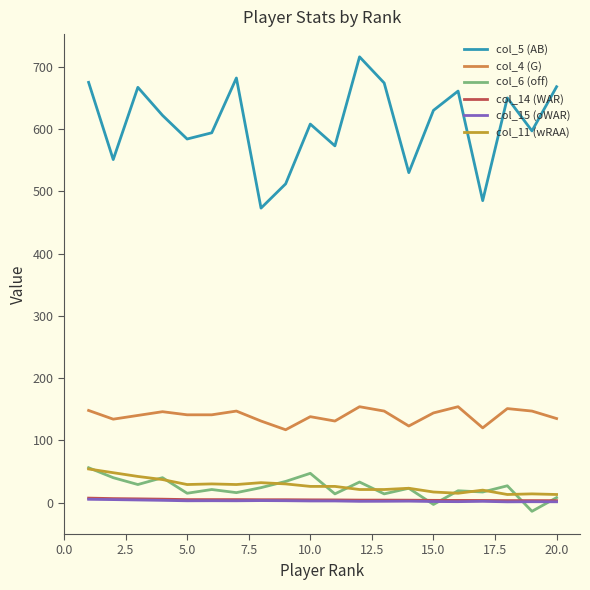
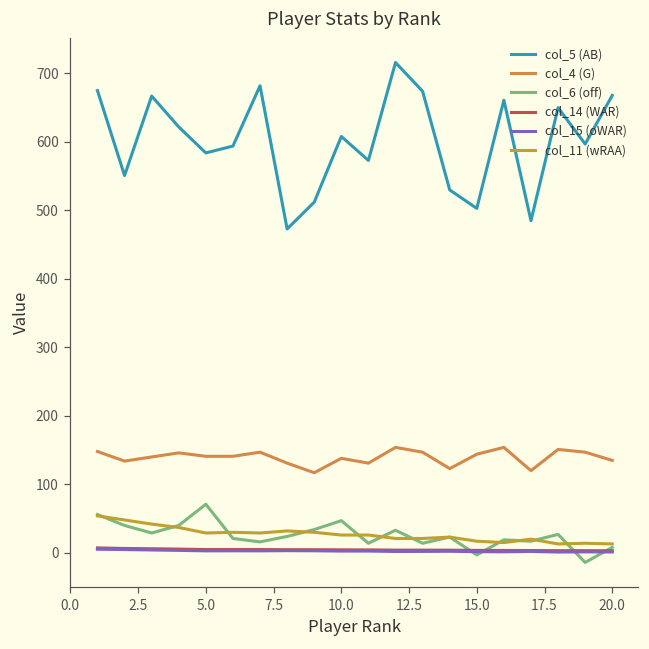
col_6 (off), 5.0: 20 -> 70
col_5 (AB), 15.0: 630 -> 500
